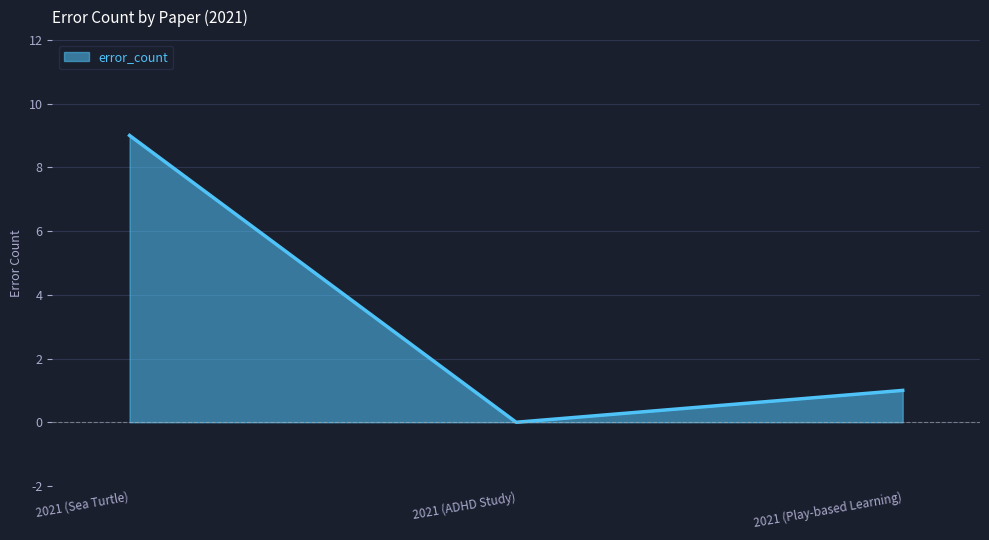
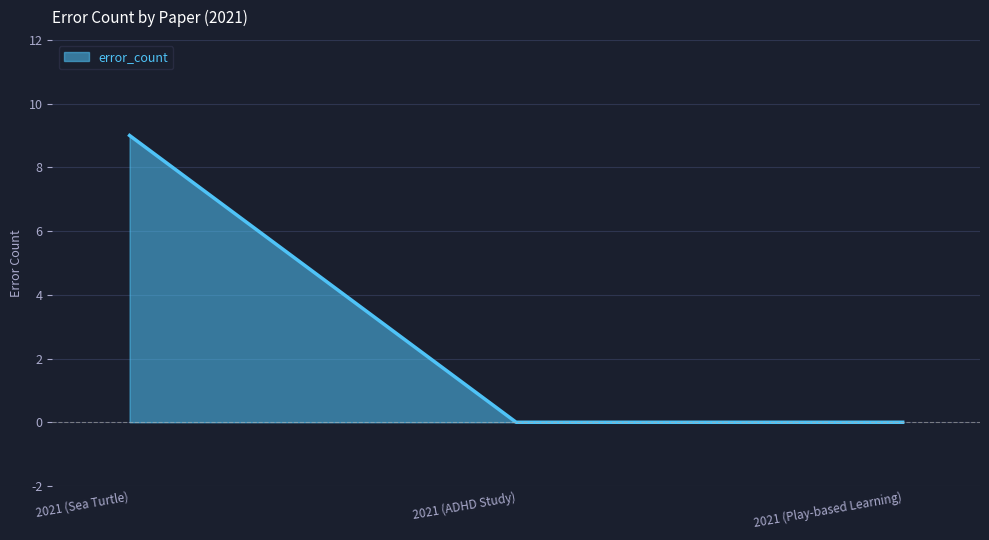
2021 (Play-based Learning): 1 -> 0
